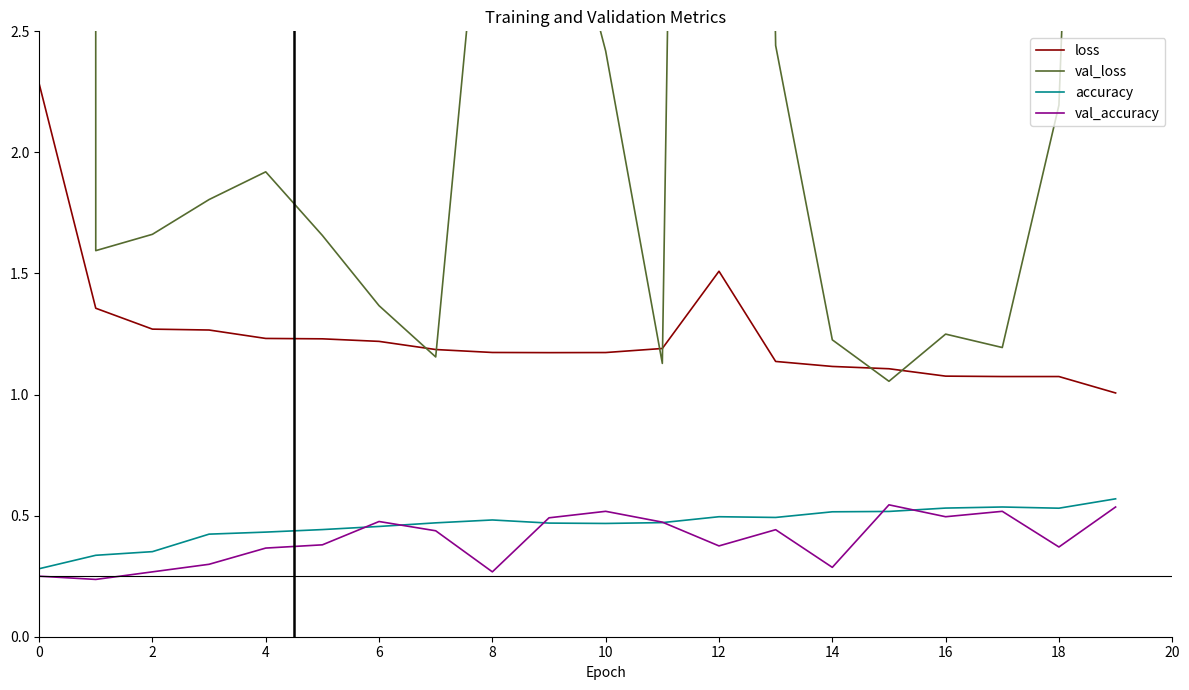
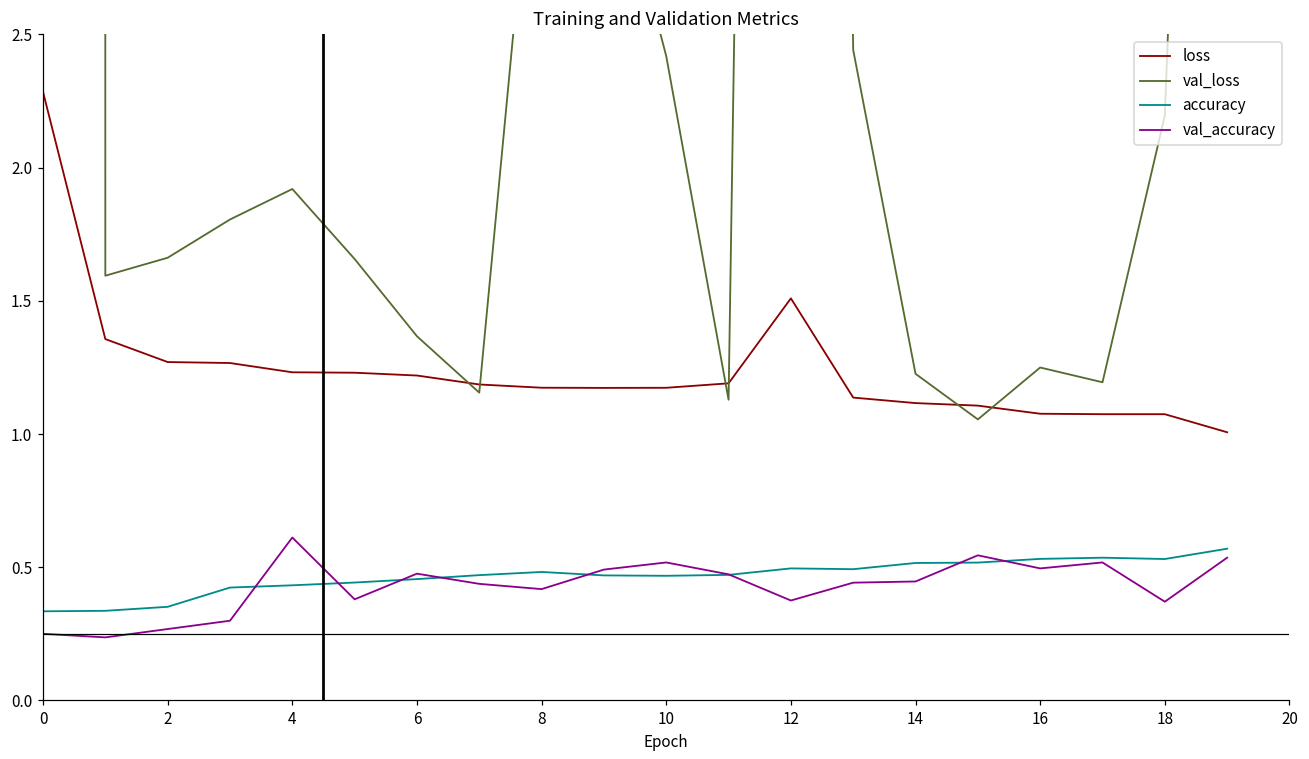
accuracy, 0: 0.28 -> 0.33
val_accuracy, 4: 0.37 -> 0.61
val_accuracy, 8: 0.27 -> 0.42
val_accuracy, 14: 0.29 -> 0.45
